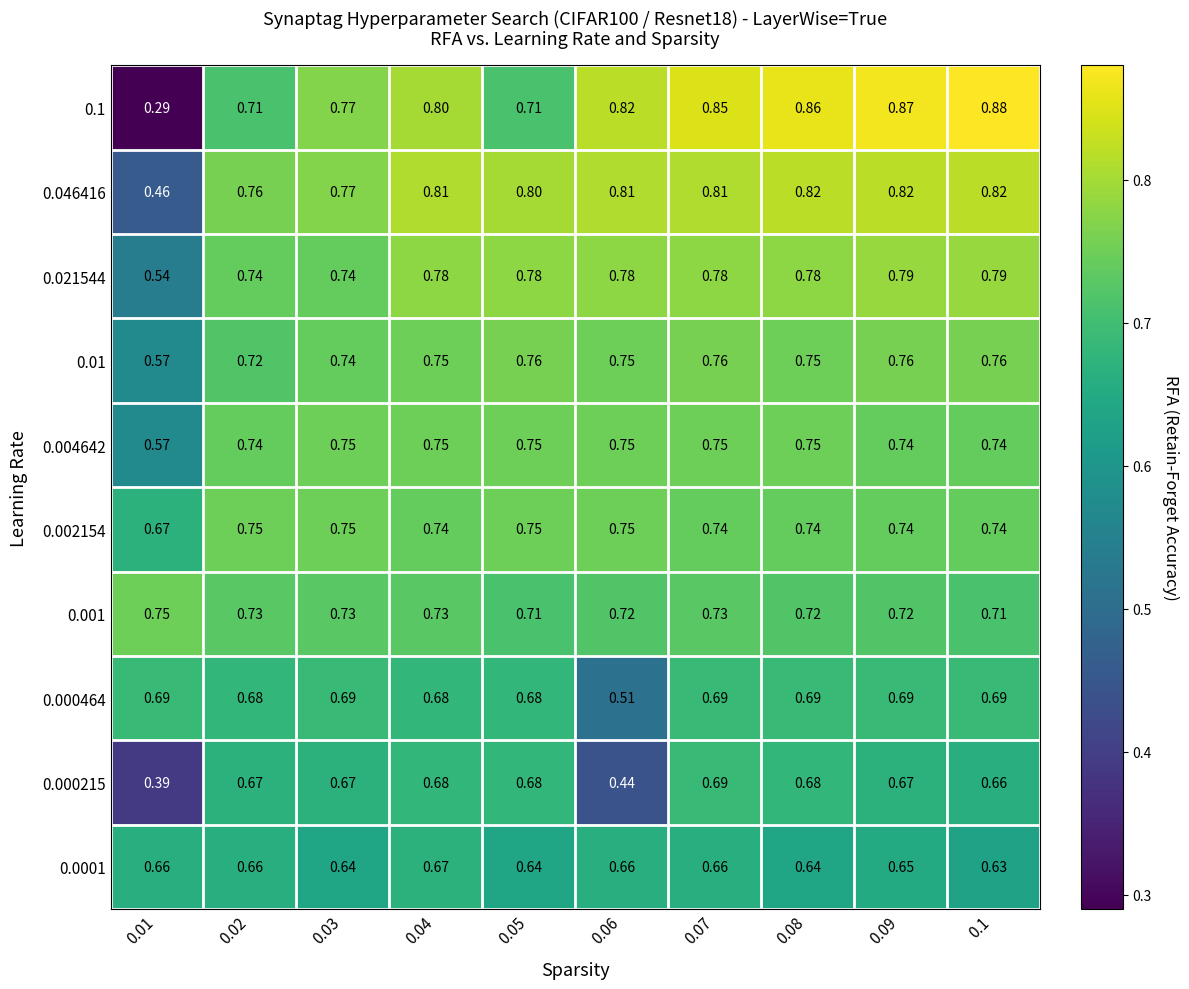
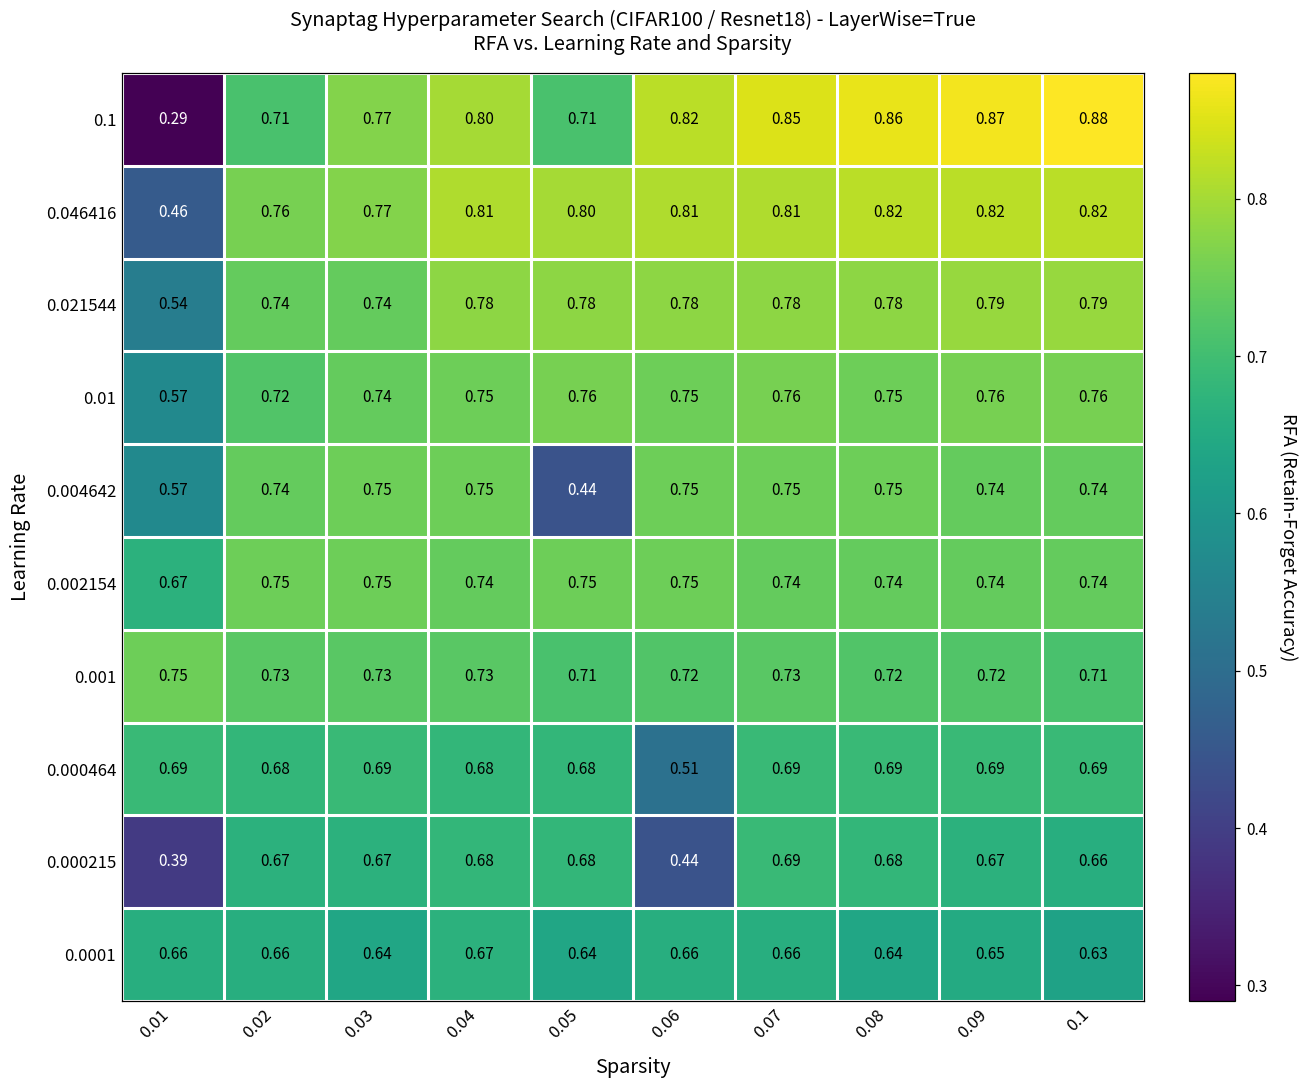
0.004642, 0.05: 0.75 -> 0.44
